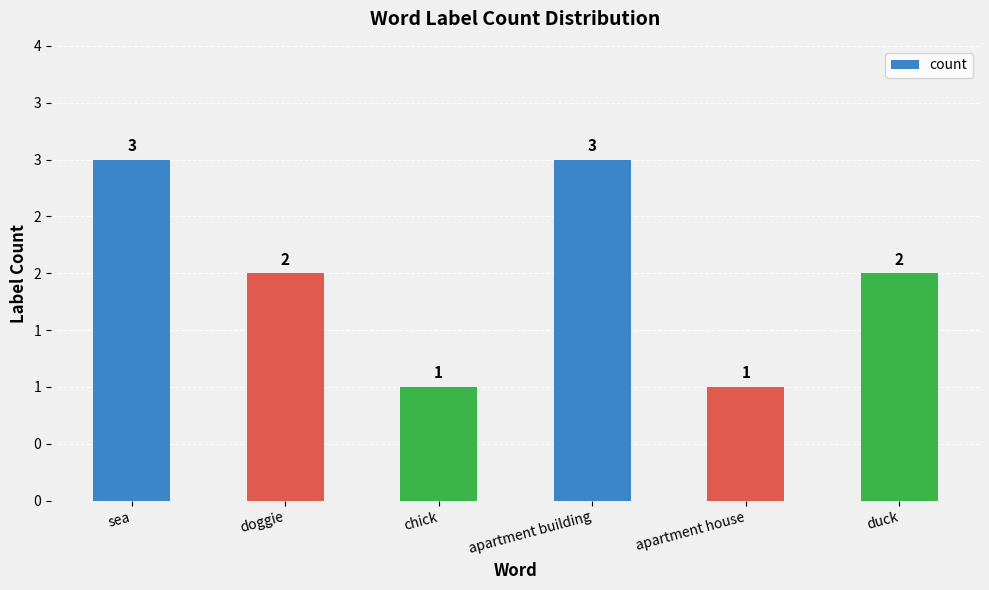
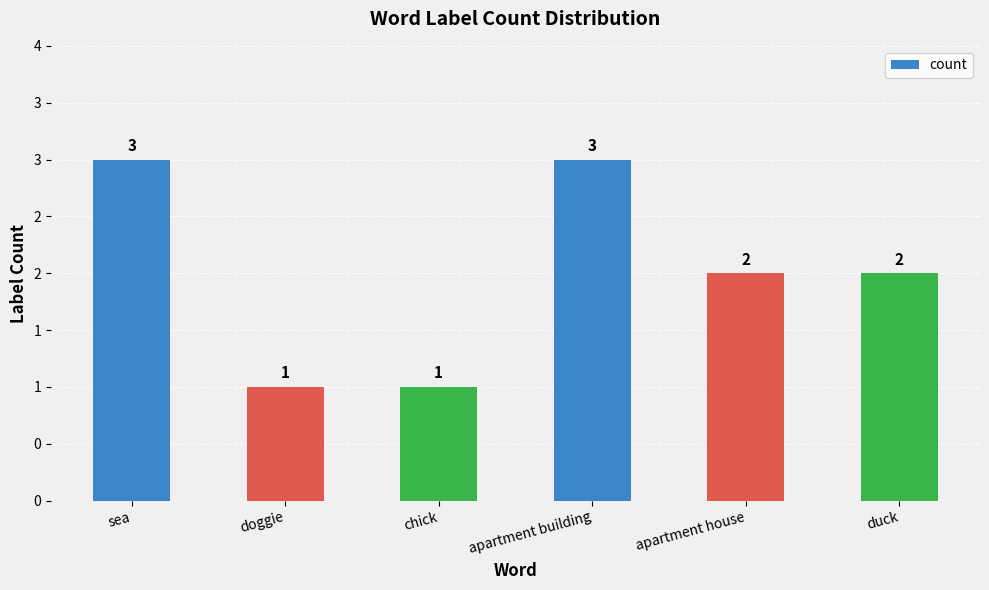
doggie: 2 -> 1
apartment house: 1 -> 2
